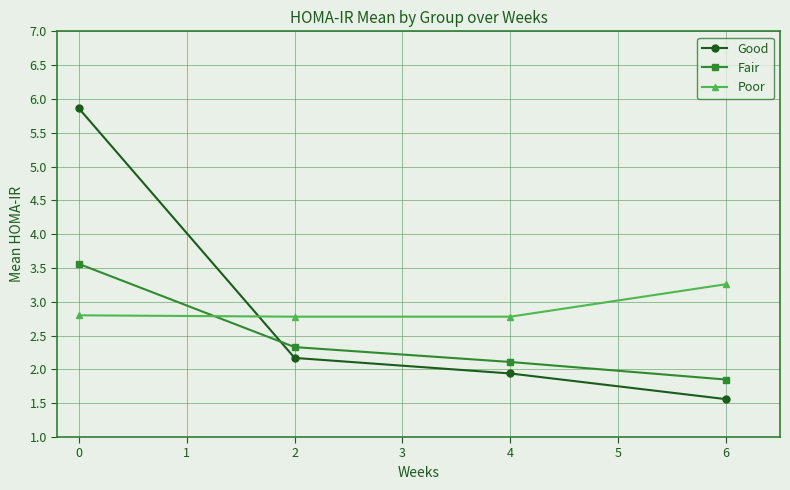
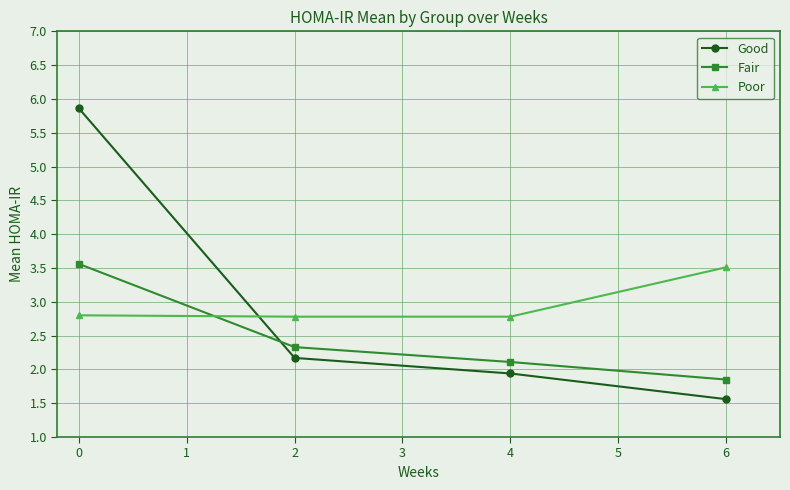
Poor, 6: 3.3 -> 3.5
